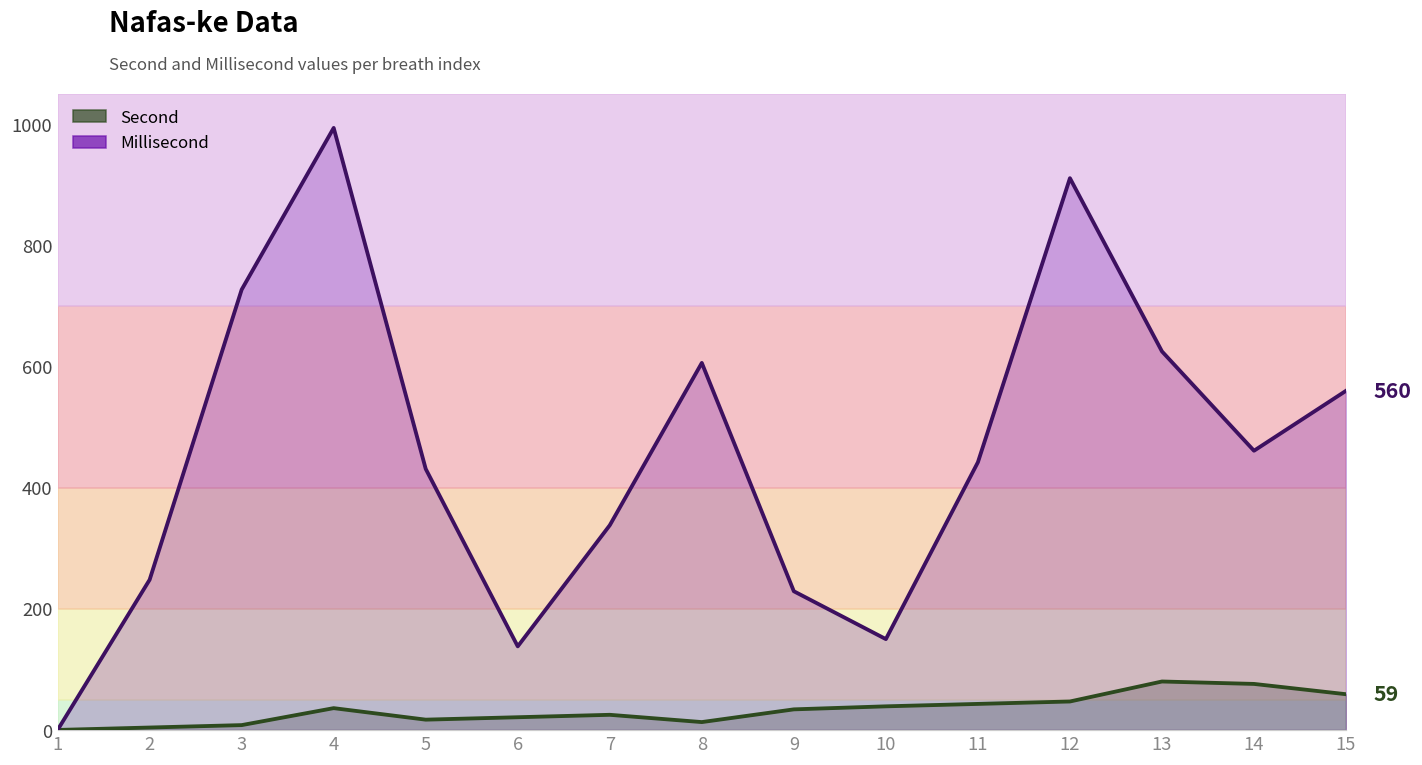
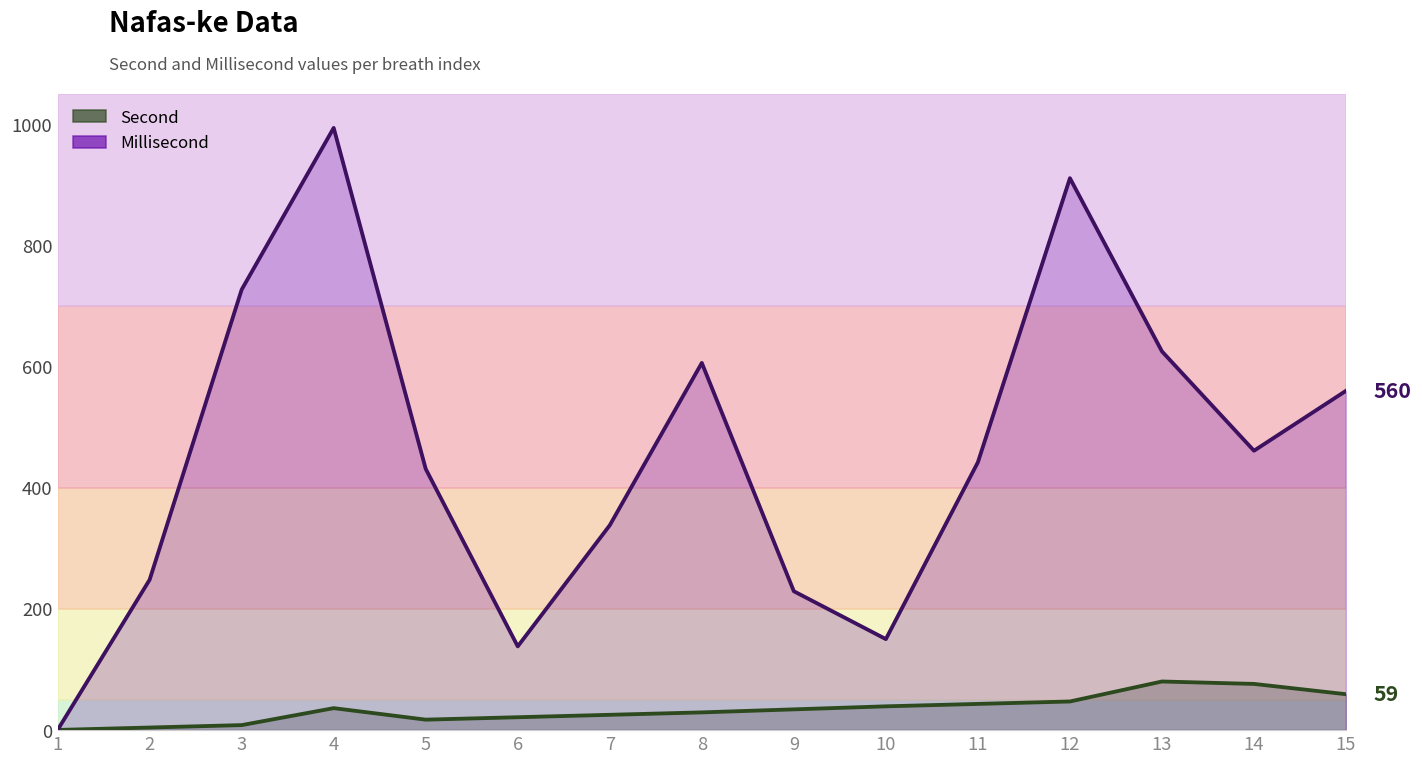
Second, 8: 10 -> 30
